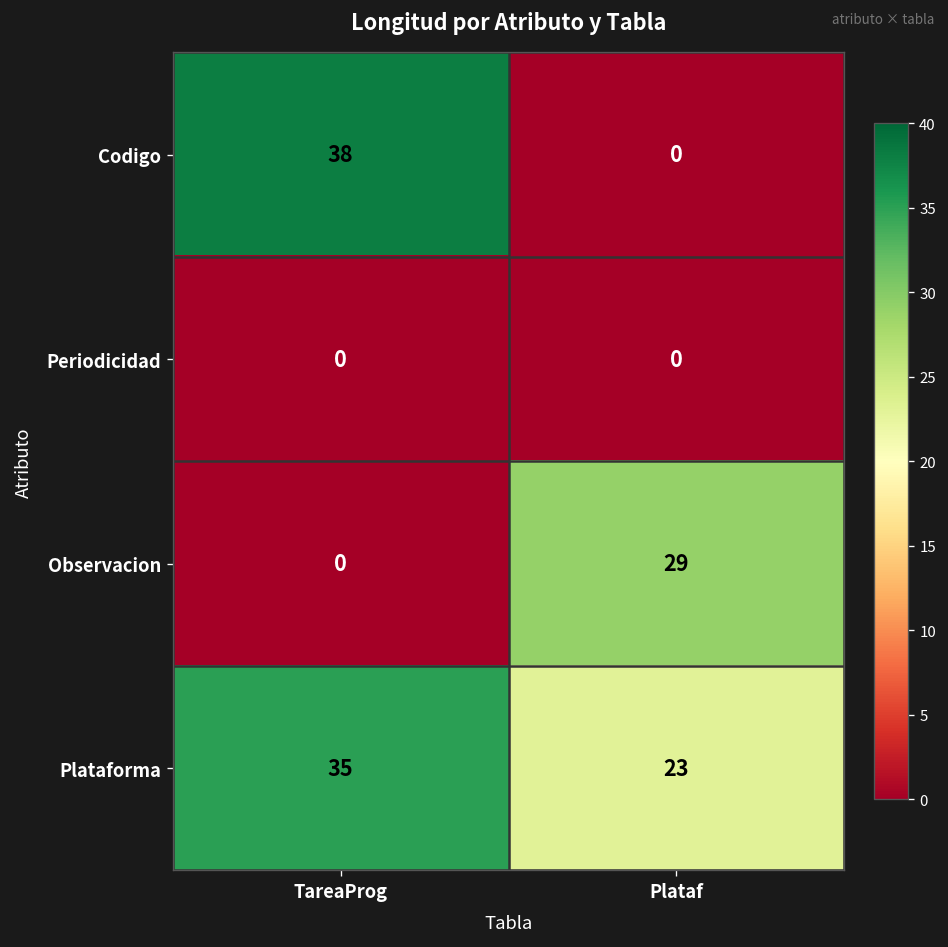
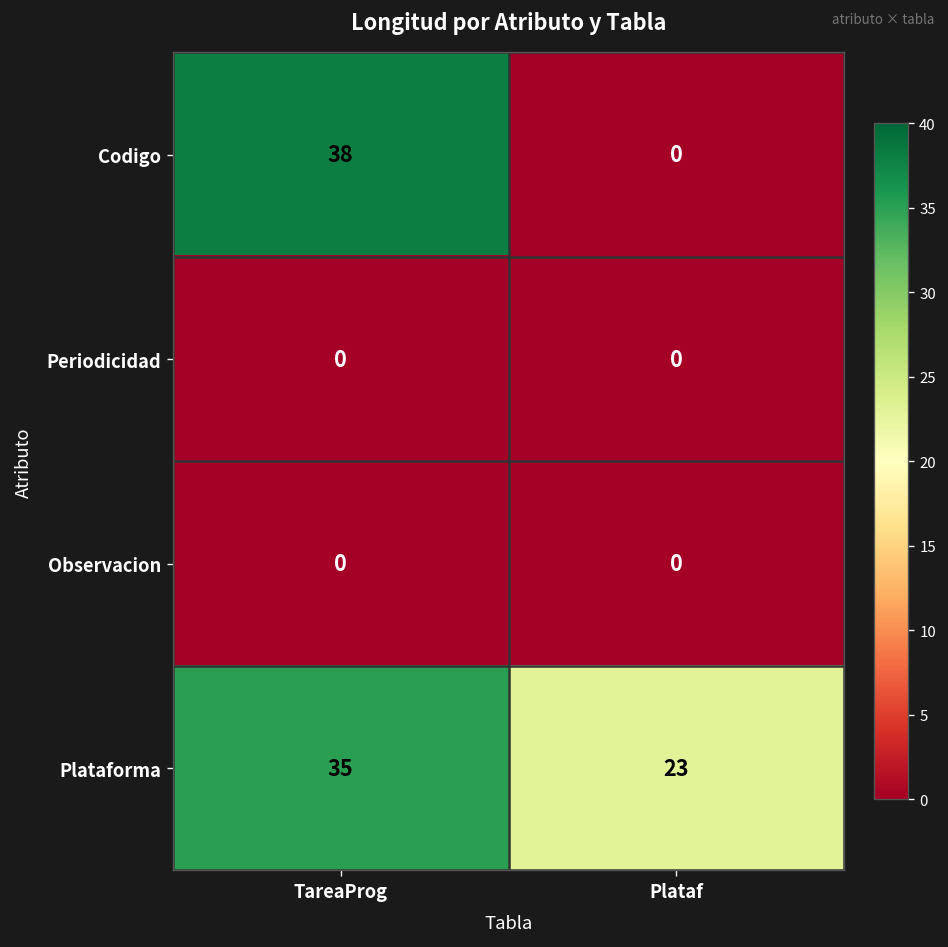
Observacion, Plataf: 29 -> 0
